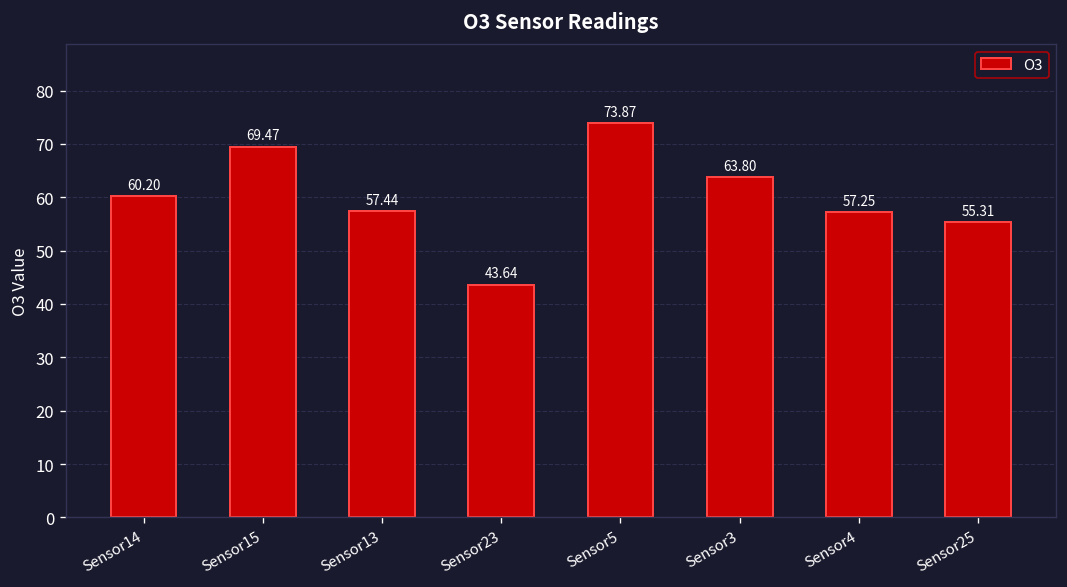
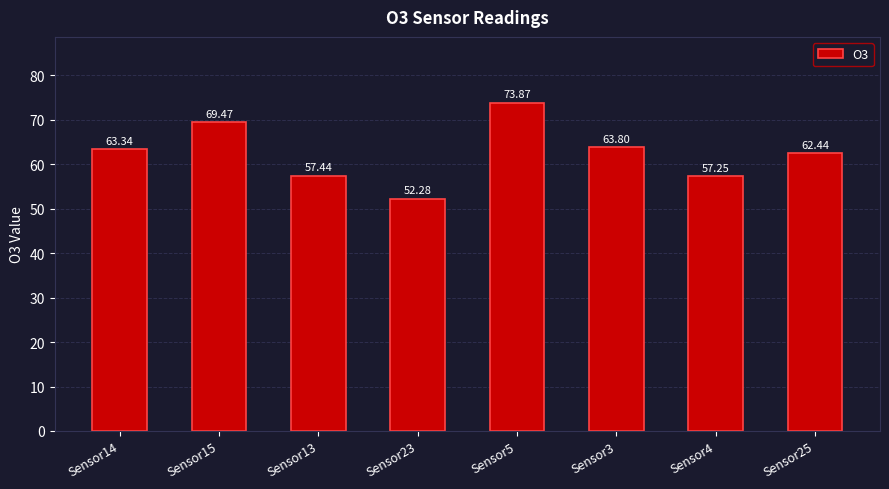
Sensor14: 60.20 -> 63.34
Sensor23: 43.64 -> 52.28
Sensor25: 55.31 -> 62.44
